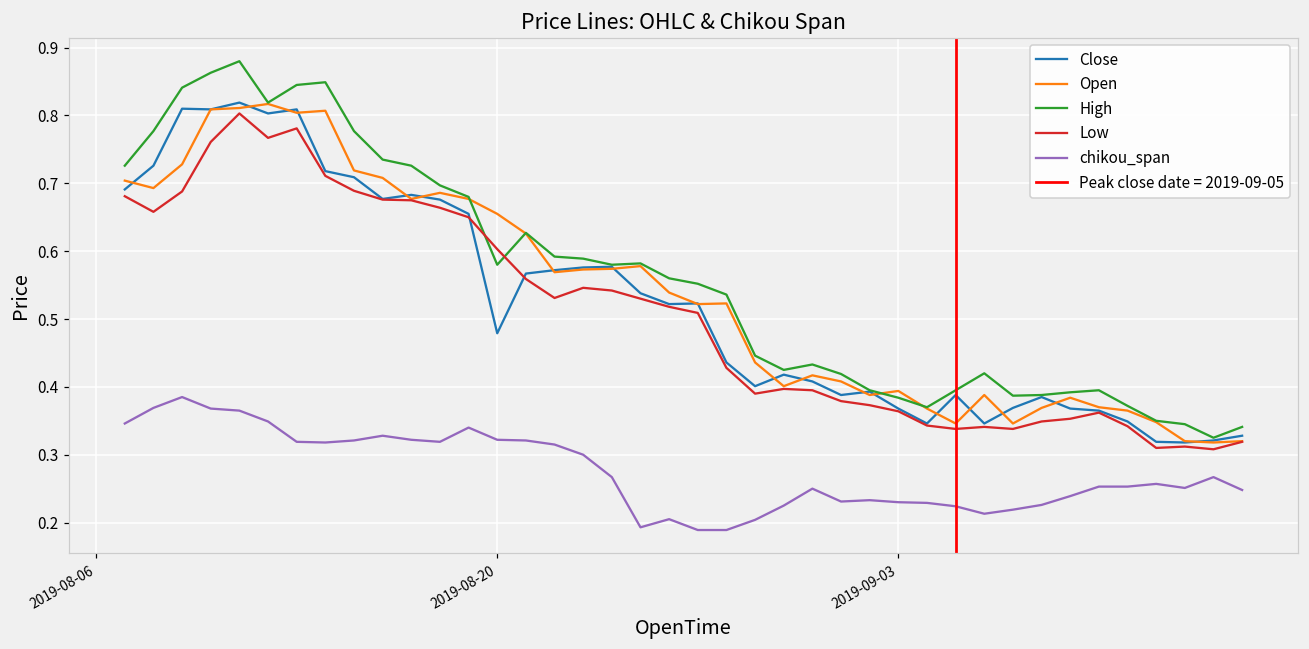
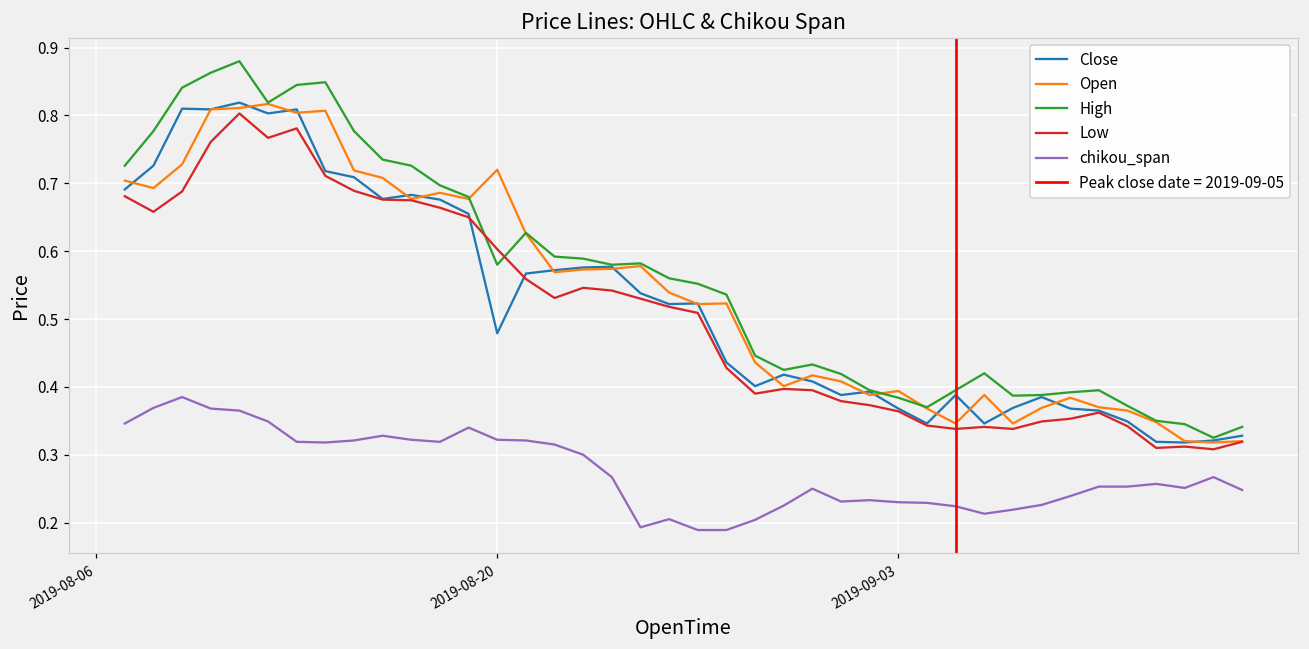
Open, 2019-08-20: 0.66 -> 0.72
